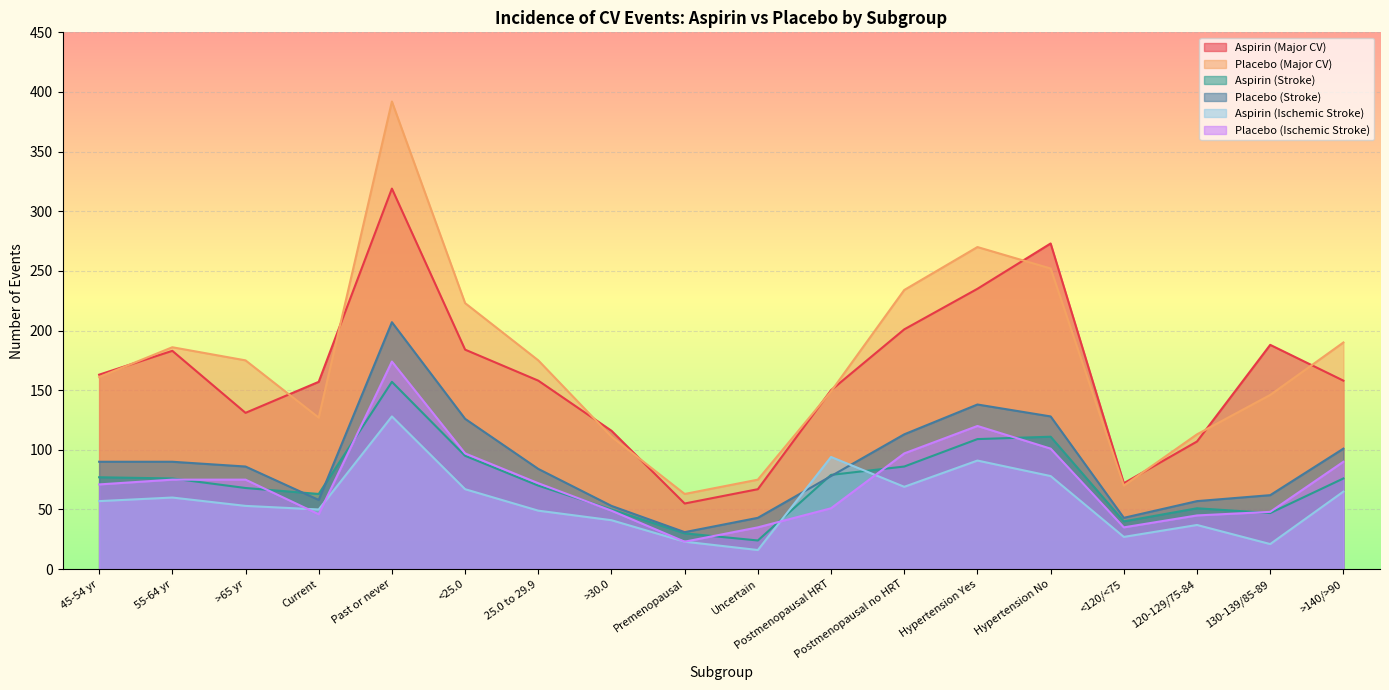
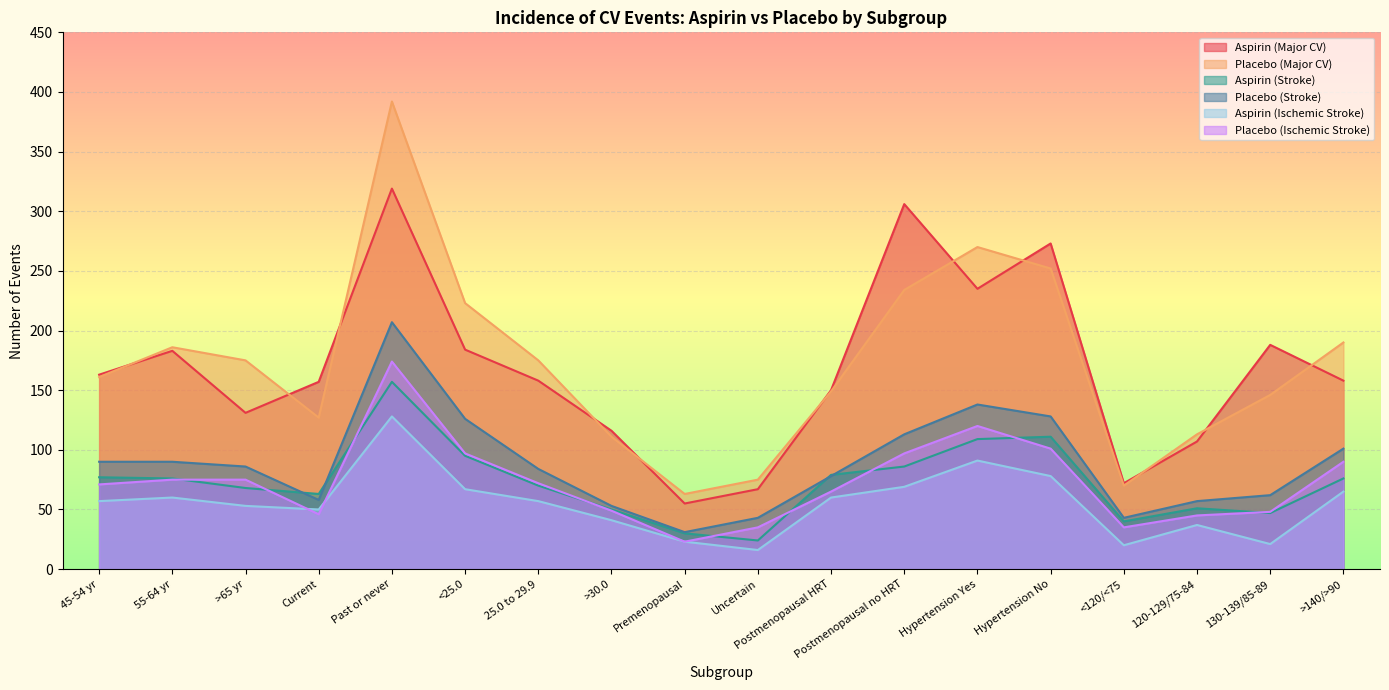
Aspirin (Ischemic Stroke), 25.0 to 29.9: 49 -> 57
Aspirin (Ischemic Stroke), Postmenopausal HRT: 94 -> 60
Placebo (Ischemic Stroke), Postmenopausal HRT: 51 -> 65
Aspirin (Major CV), Postmenopausal no HRT: 201 -> 306
Aspirin (Ischemic Stroke), <120/<75: 27 -> 20
